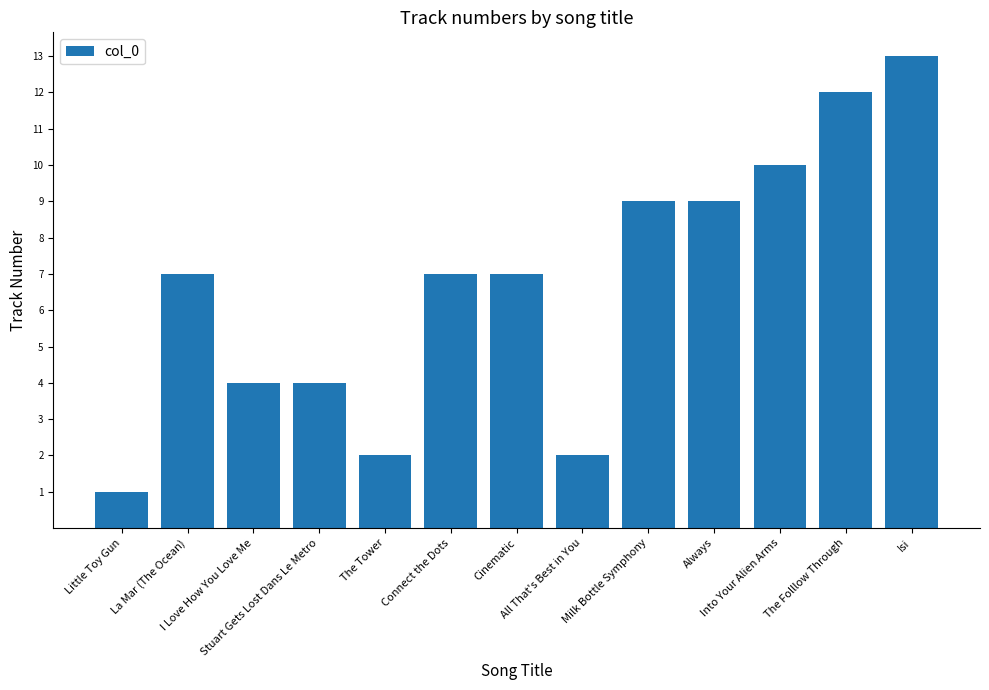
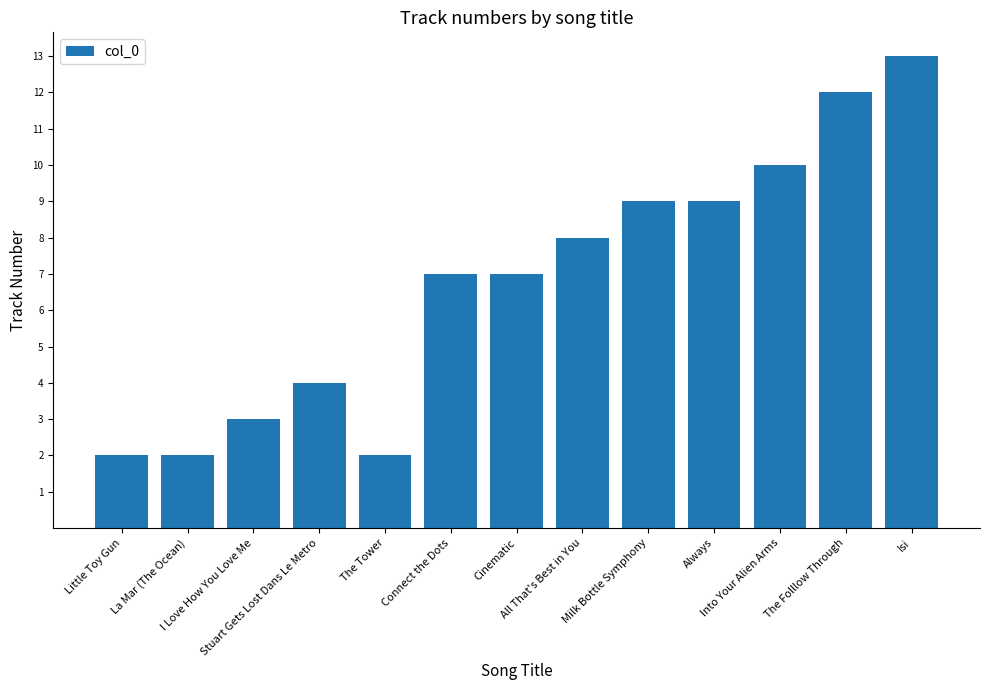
Little Toy Gun: 1 -> 2
La Mar (The Ocean): 7 -> 2
I Love How You Love Me: 4 -> 3
All That's Best in You: 2 -> 8
